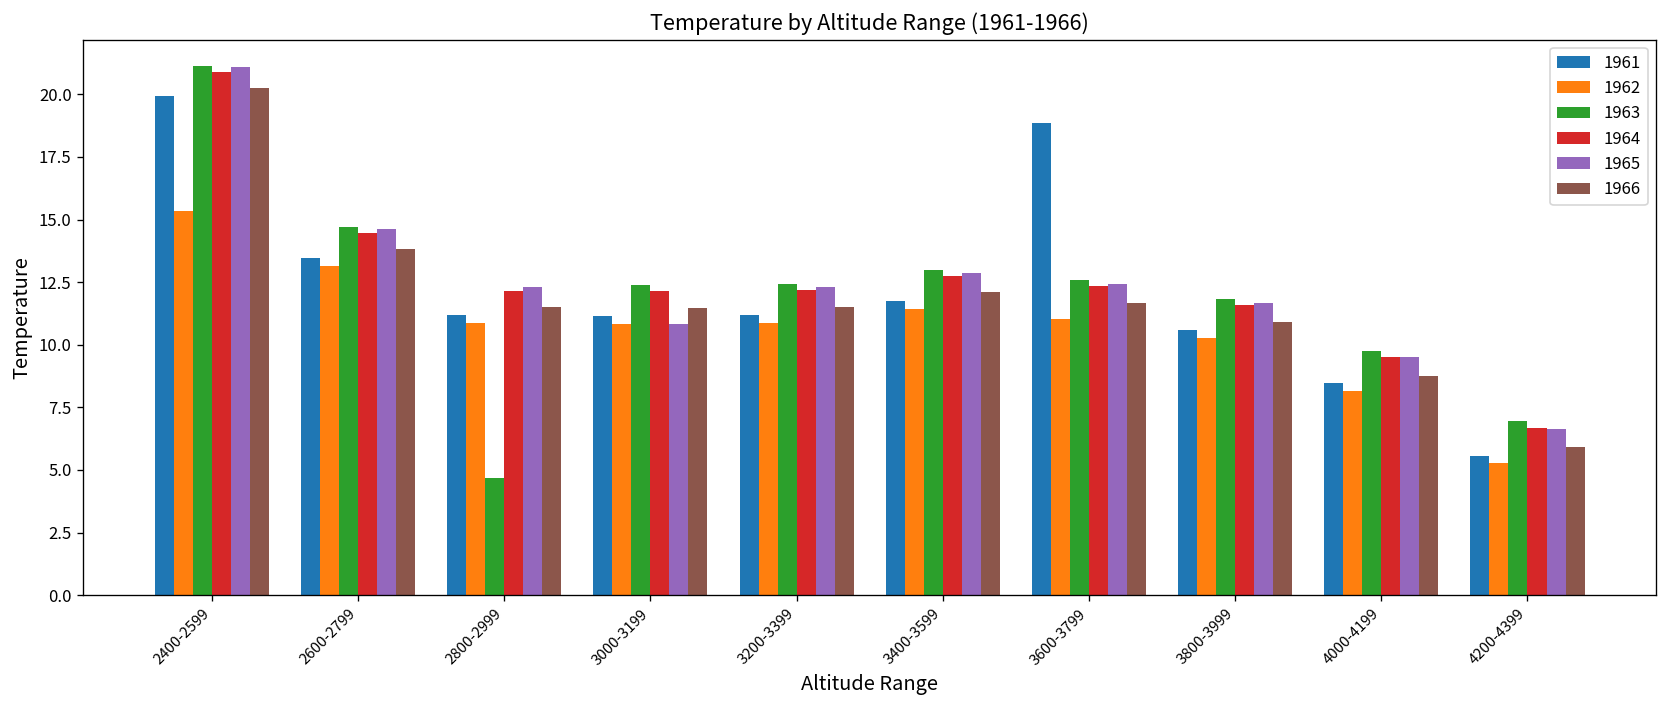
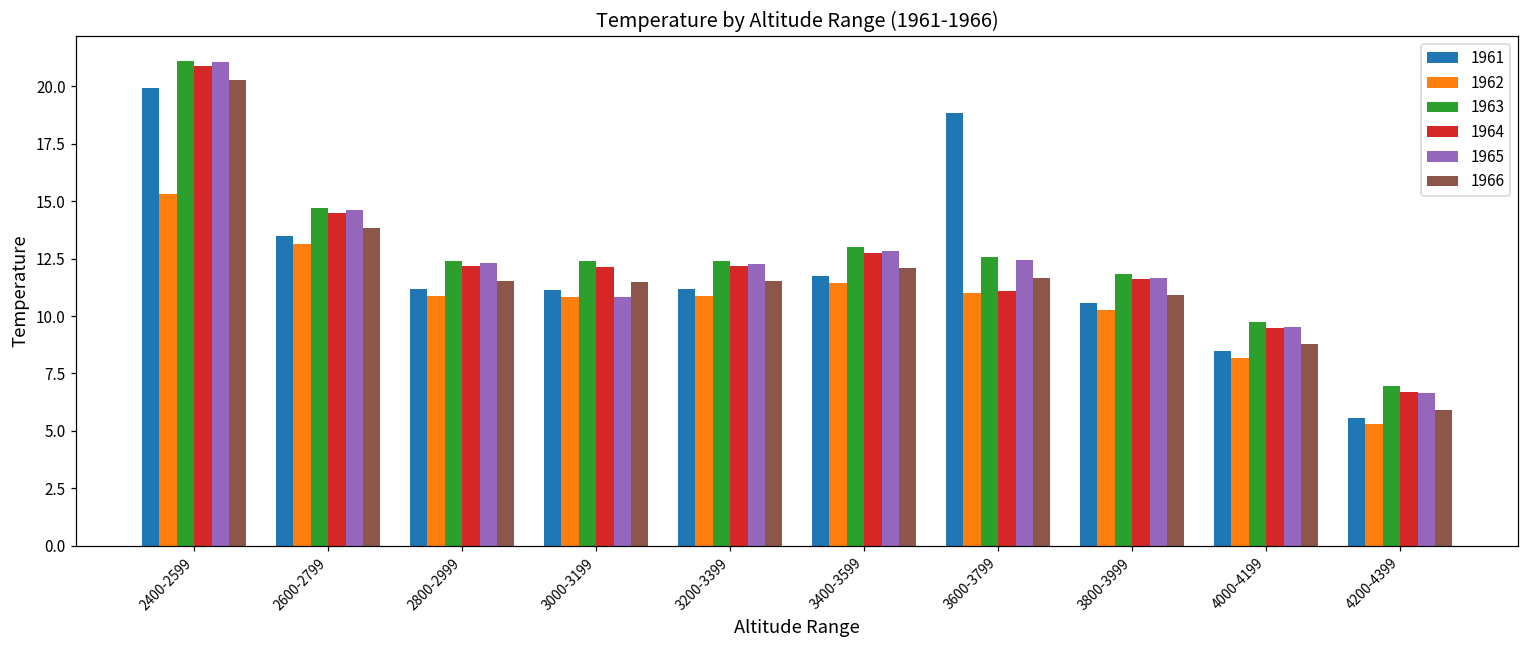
1963, 2800-2999: 4.7 -> 12.4
1964, 3600-3799: 12.3 -> 11.1
